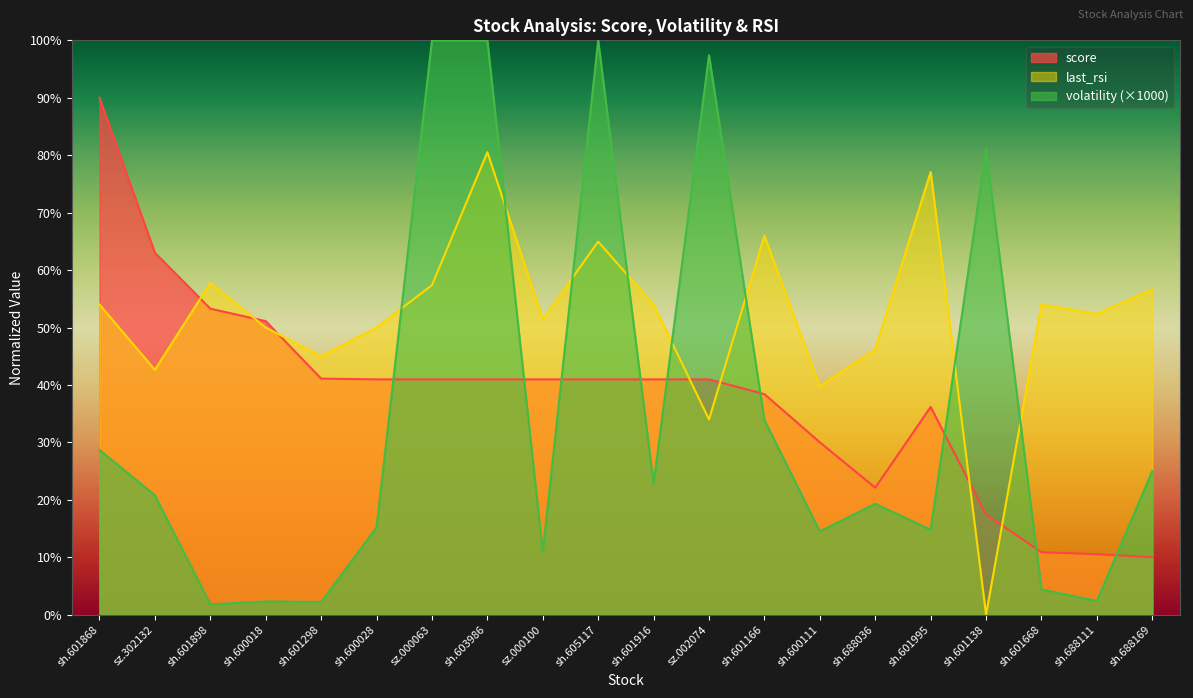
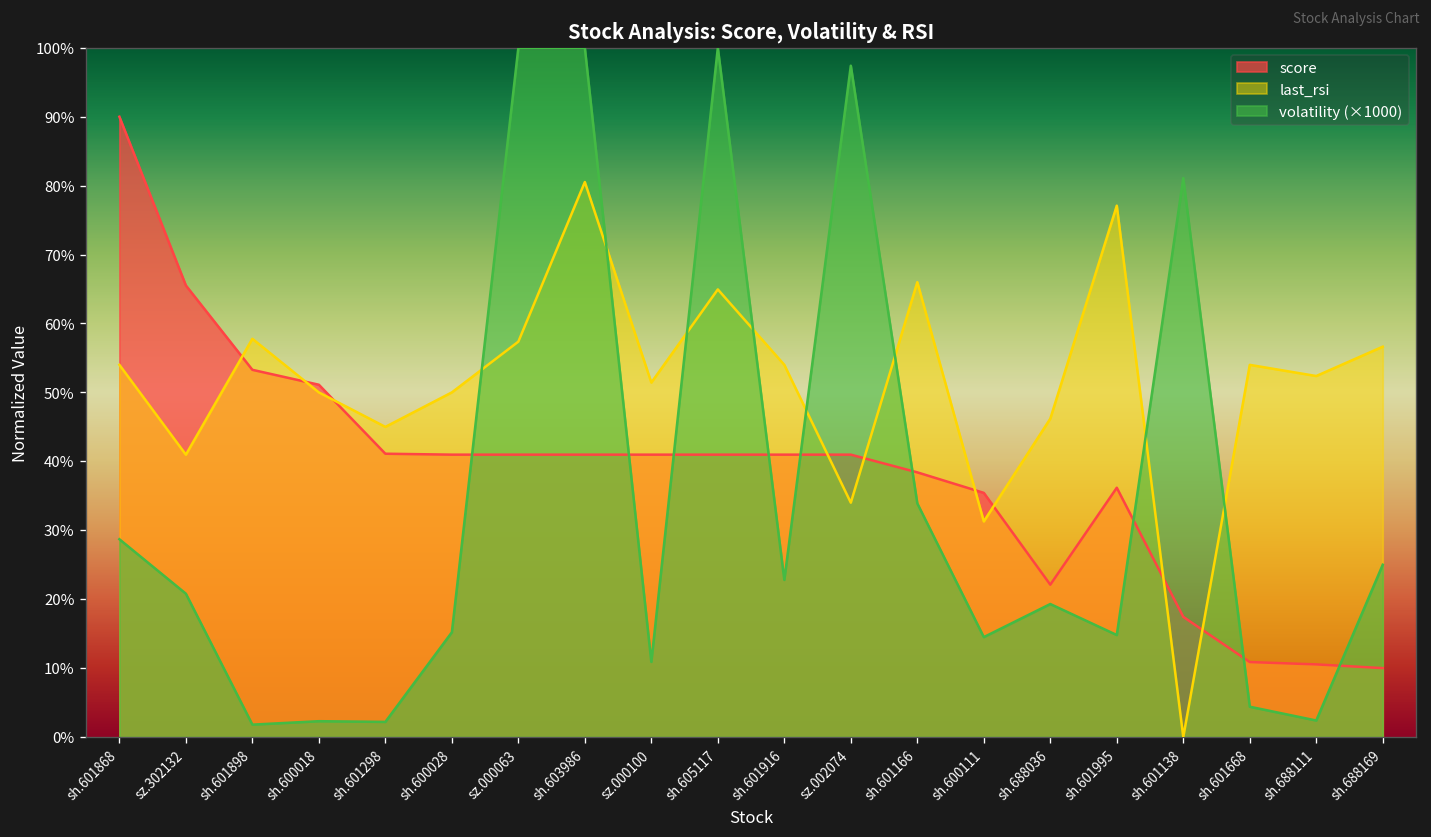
score, sz.302132: 63% -> 66%
last_rsi, sz.302132: 43% -> 41%
score, sh.600111: 30% -> 35%
last_rsi, sh.600111: 40% -> 31%
